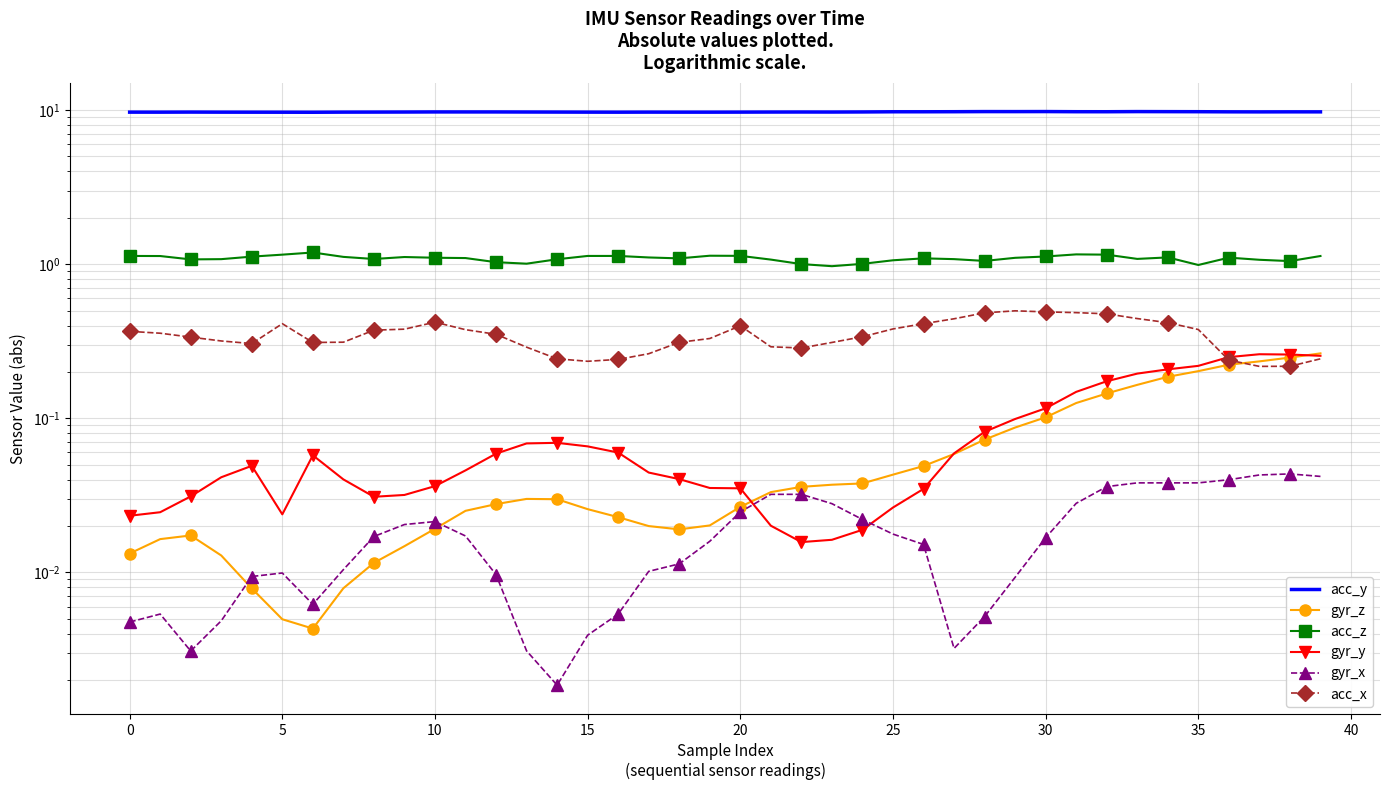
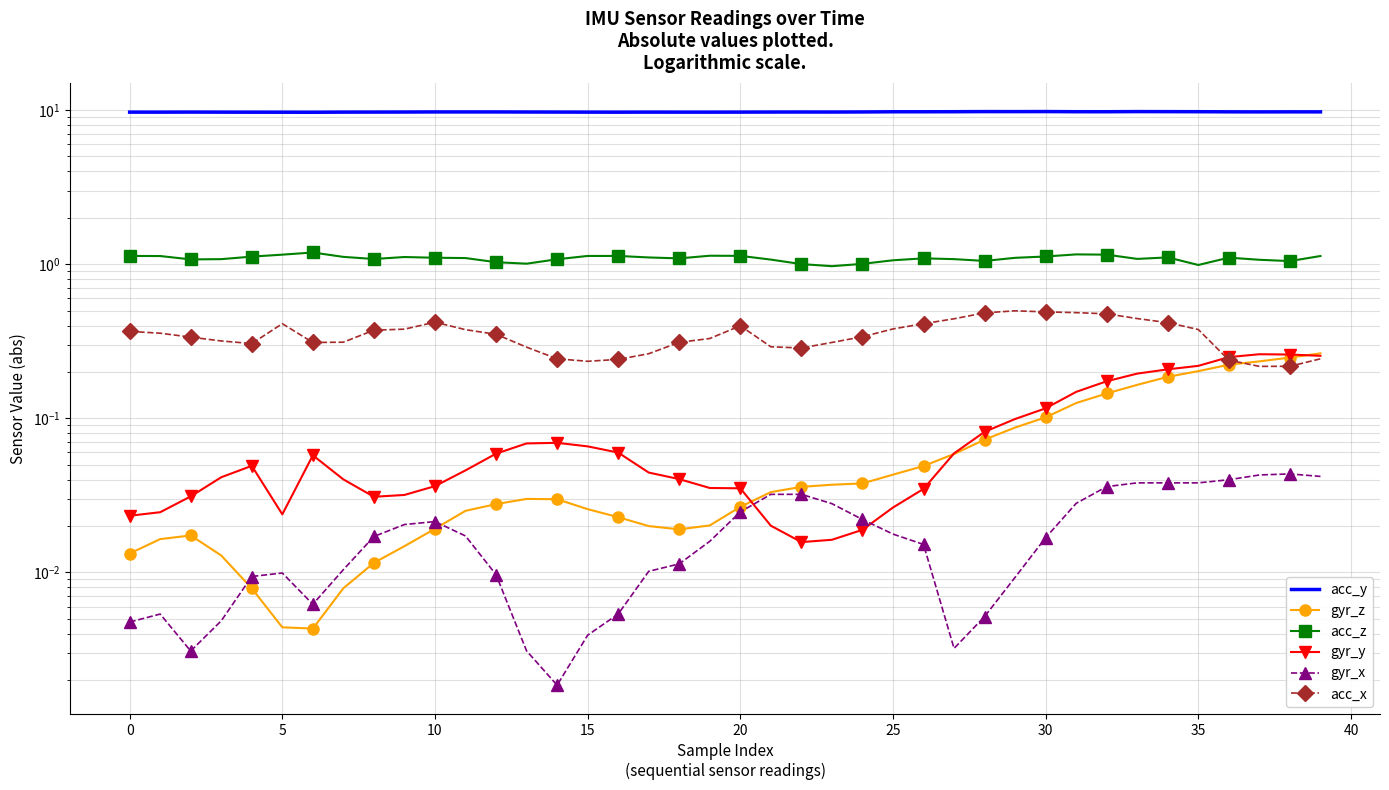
gyr_z, 5: 0.0050 -> 0.0044
